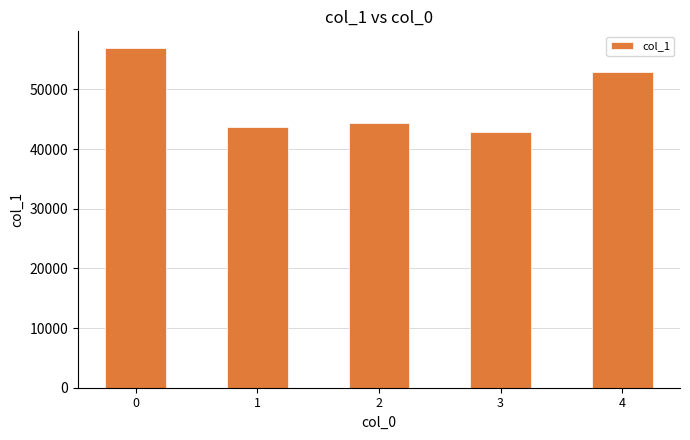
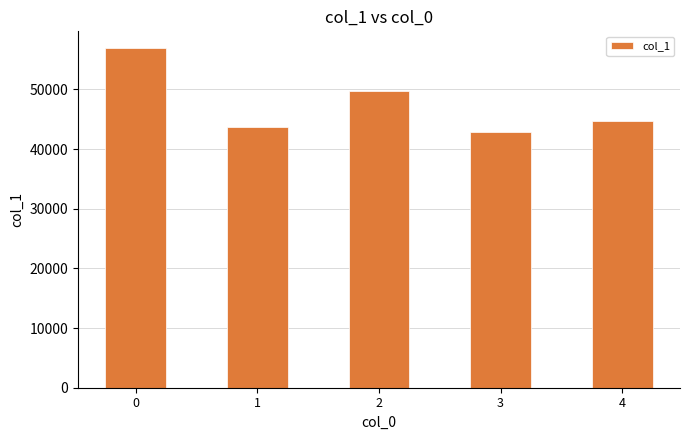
2: 44000 -> 50000
4: 53000 -> 45000
